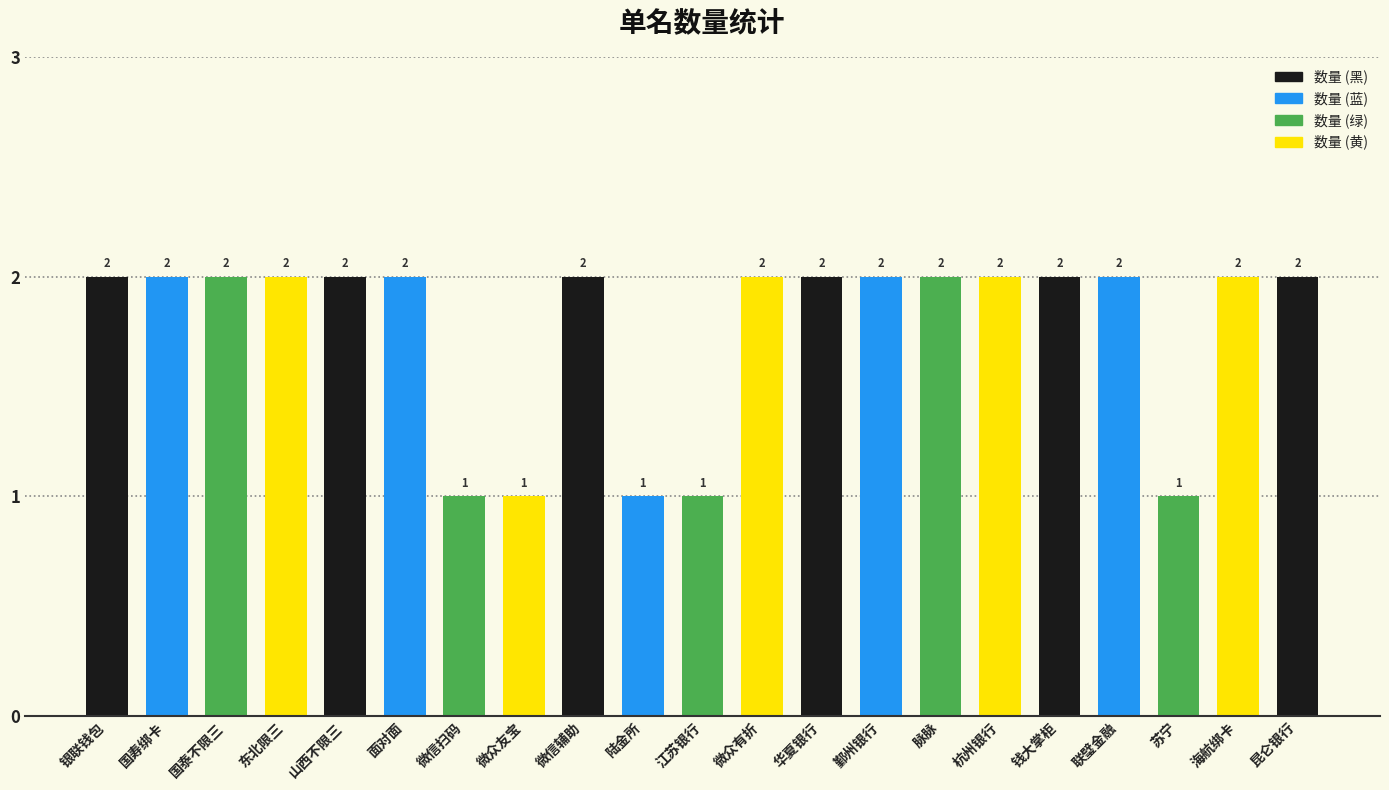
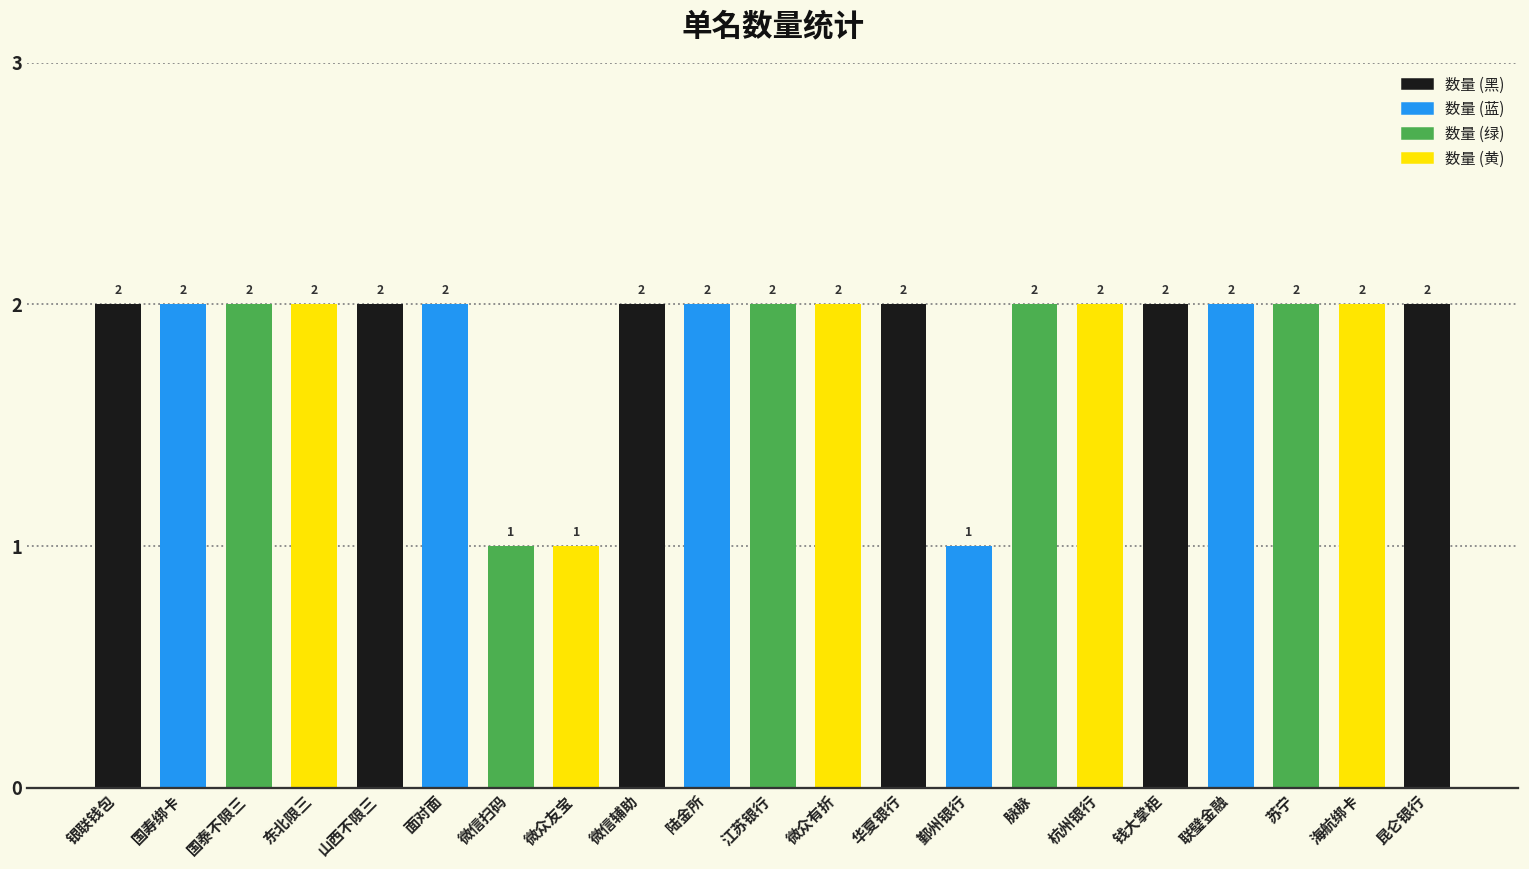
陆金所: 1 -> 2
江苏银行: 1 -> 2
鄞州银行: 2 -> 1
苏宁: 1 -> 2
